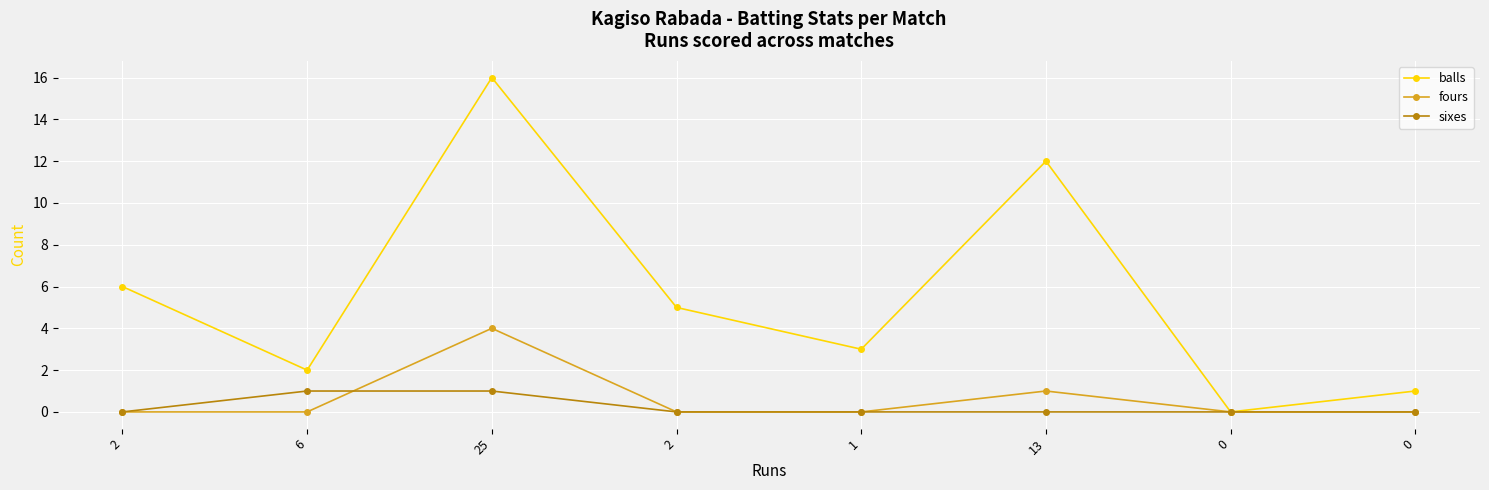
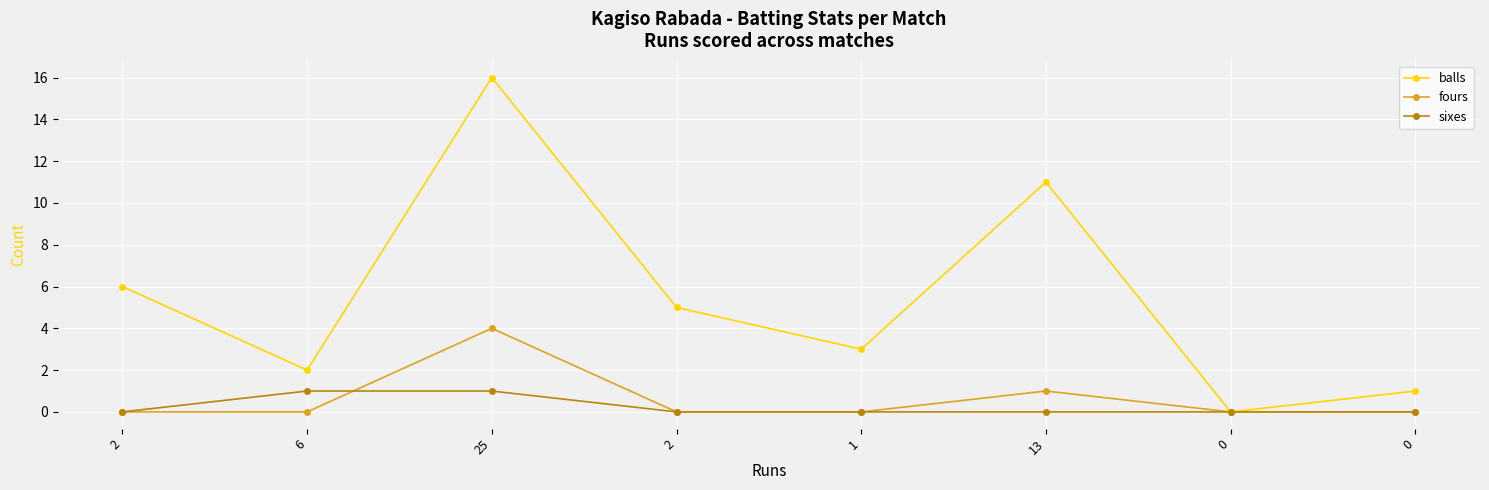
balls, 13: 12 -> 11
